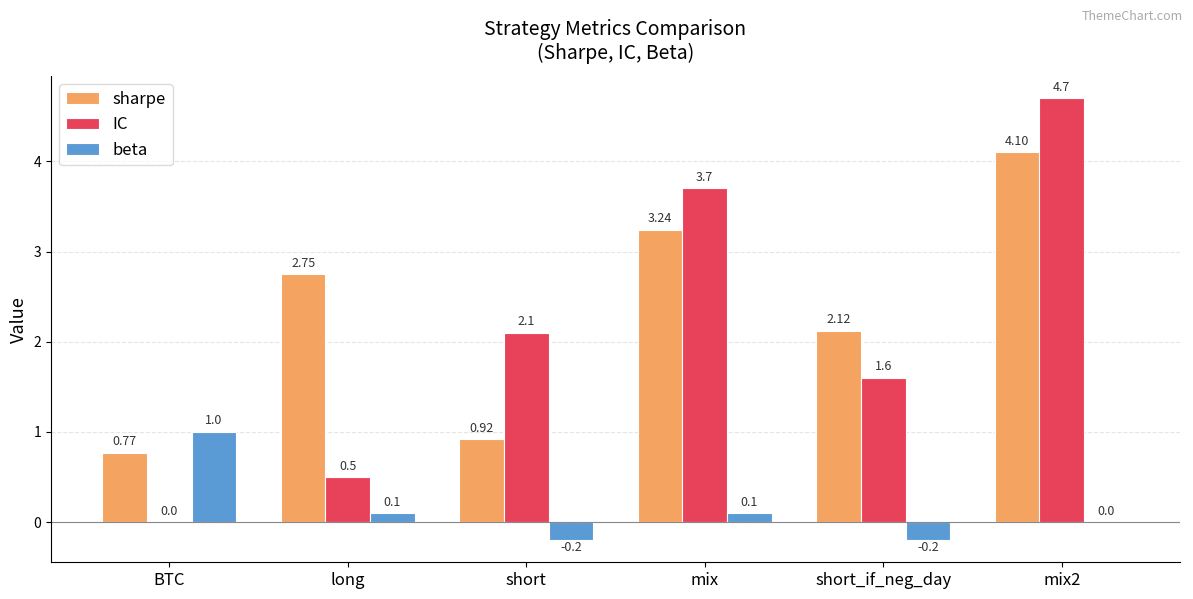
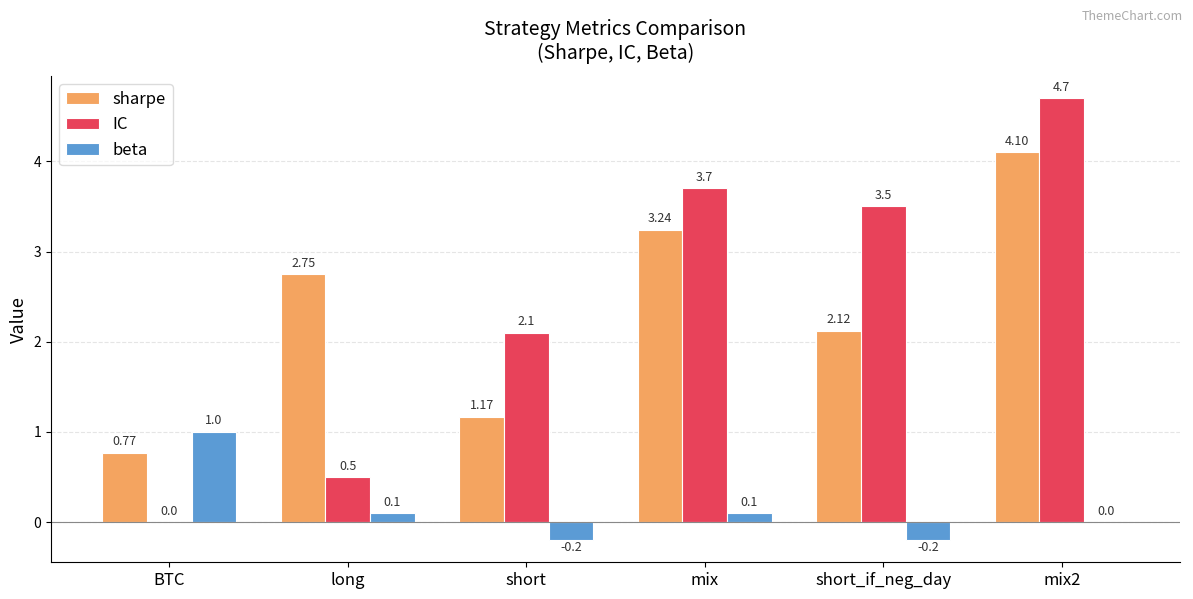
sharpe, short: 0.92 -> 1.17
IC, short_if_neg_day: 1.6 -> 3.5
